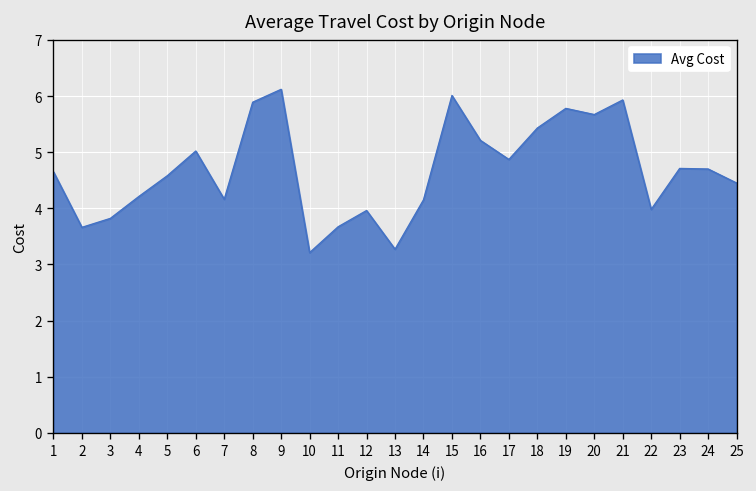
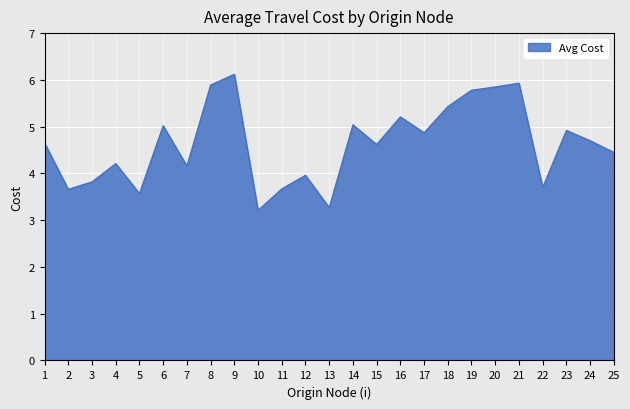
5: 4.6 -> 3.6
14: 4.2 -> 5.0
15: 6.0 -> 4.6
20: 5.7 -> 5.9
22: 4.0 -> 3.7
23: 4.7 -> 4.9
